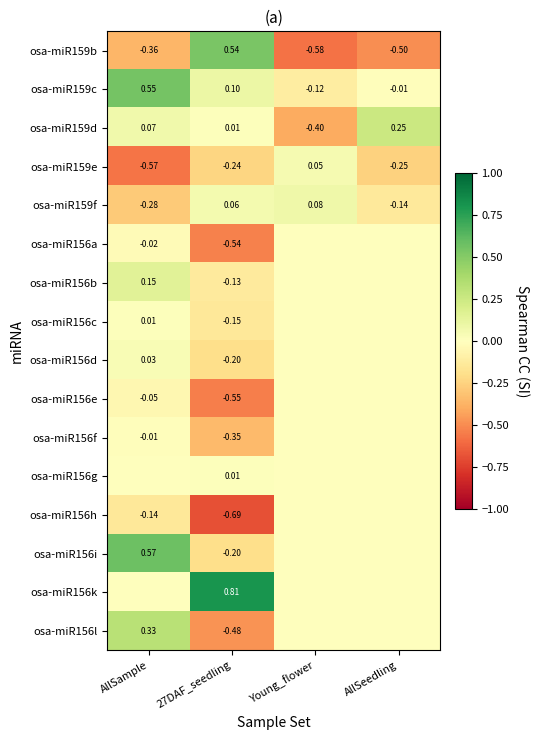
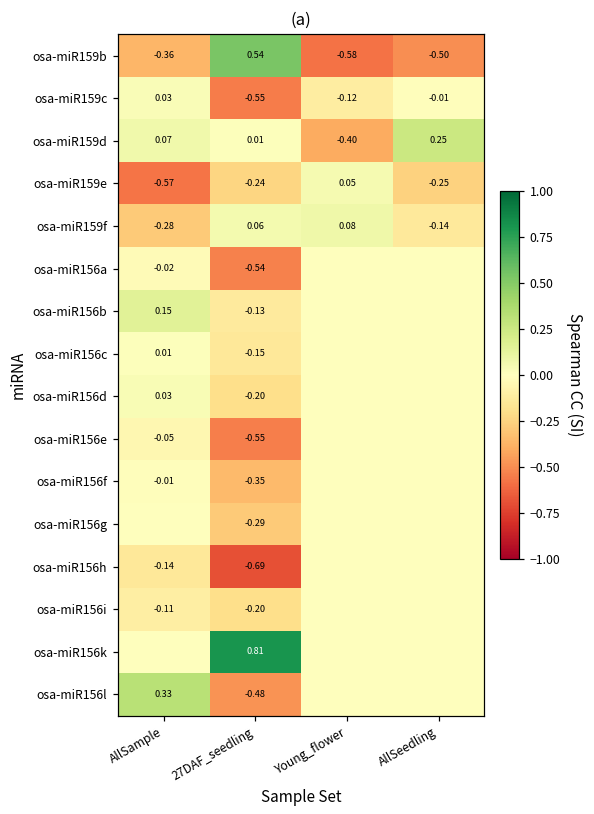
osa-miR159c, AllSample: 0.55 -> 0.03
osa-miR159c, 27DAF_seedling: 0.10 -> -0.55
osa-miR156g, 27DAF_seedling: 0.01 -> -0.29
osa-miR156i, AllSample: 0.57 -> -0.11
